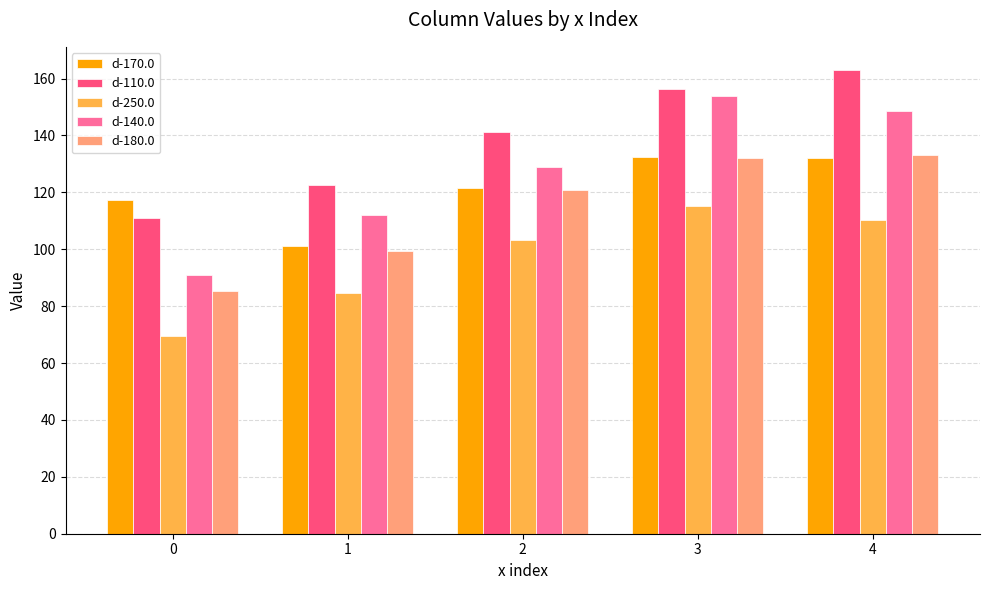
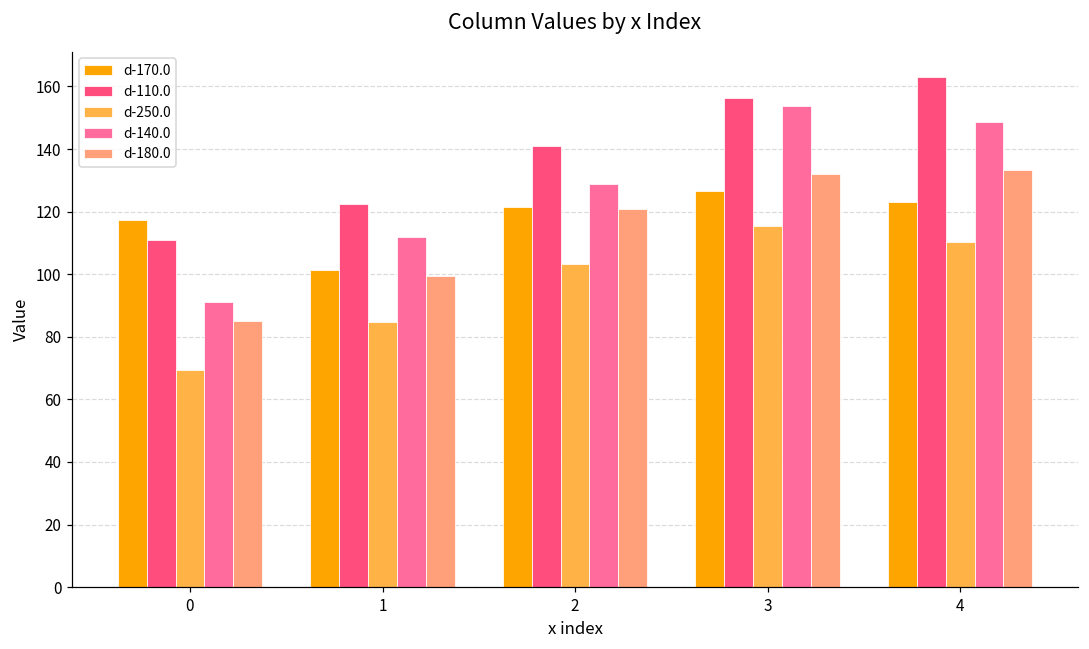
d-170.0, 3: 133 -> 127
d-170.0, 4: 132 -> 123
